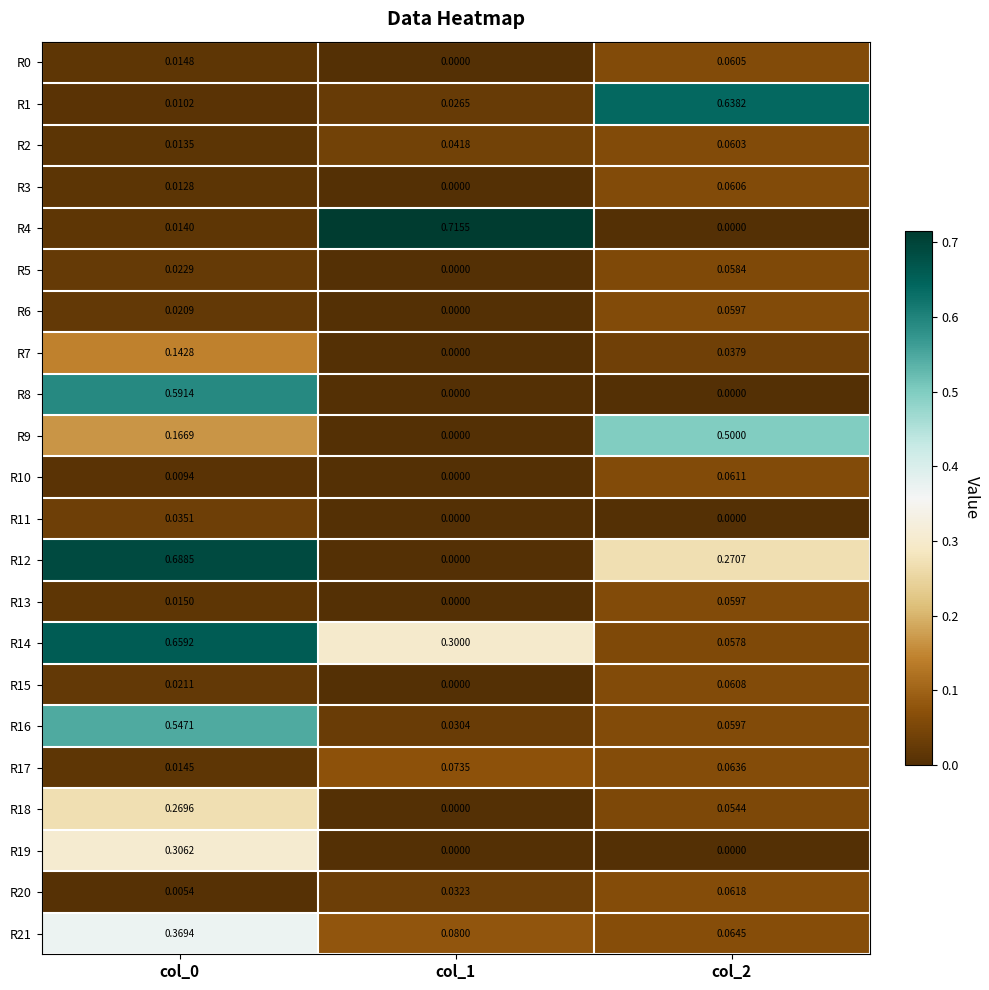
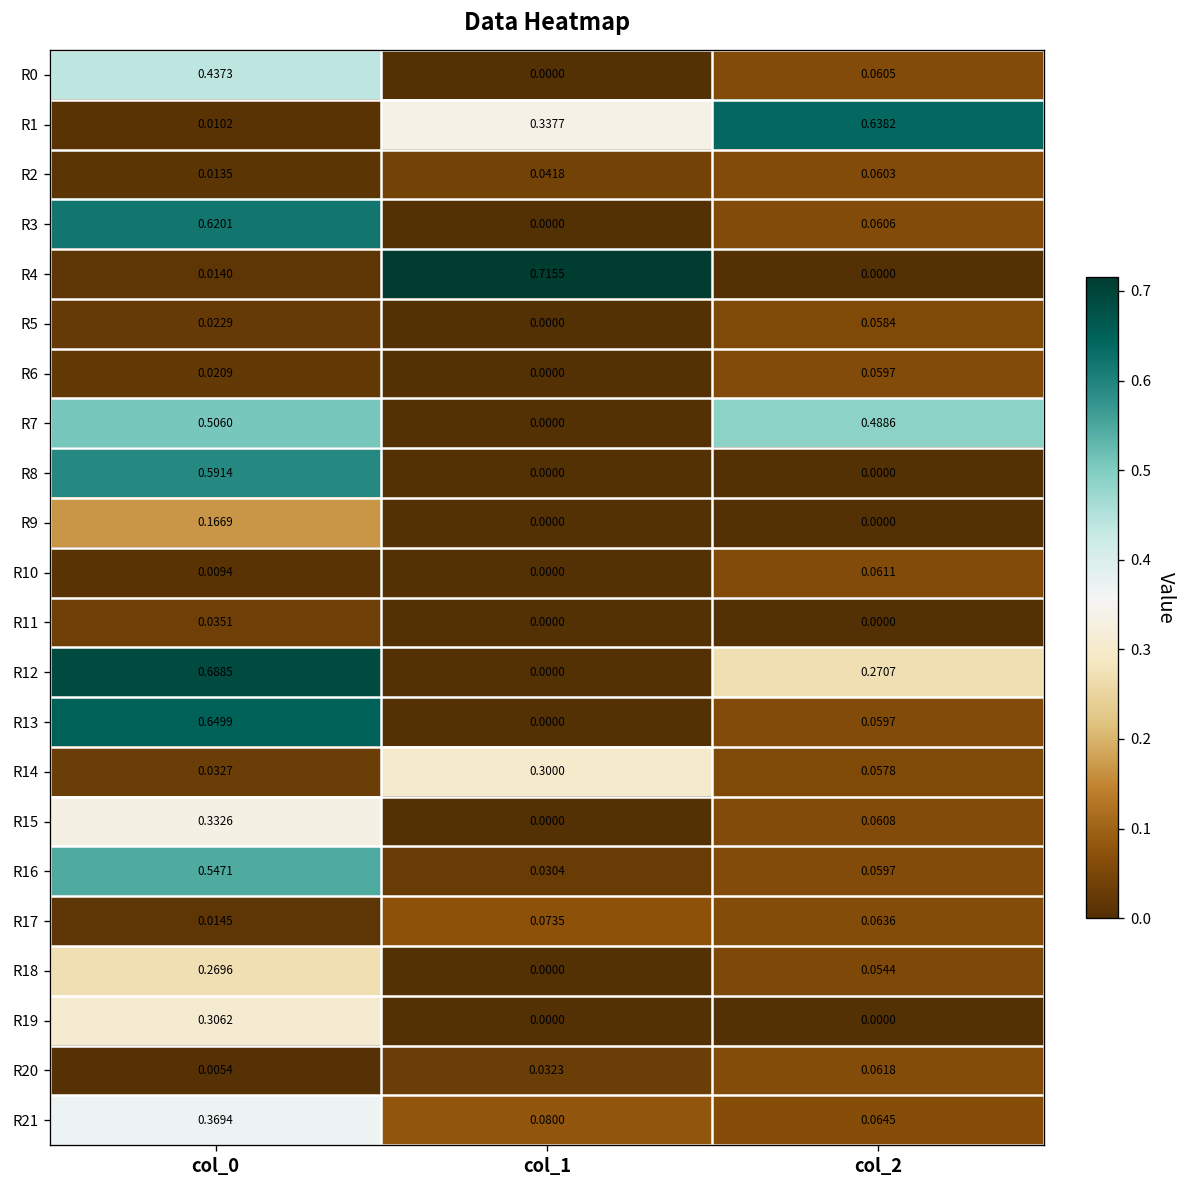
R0, col_0: 0.0148 -> 0.4373
R1, col_1: 0.0265 -> 0.3377
R3, col_0: 0.0128 -> 0.6201
R7, col_0: 0.1428 -> 0.5060
R7, col_2: 0.0379 -> 0.4886
R9, col_2: 0.5000 -> 0.0000
R13, col_0: 0.0150 -> 0.6499
R14, col_0: 0.6592 -> 0.0327
R15, col_0: 0.0211 -> 0.3326
